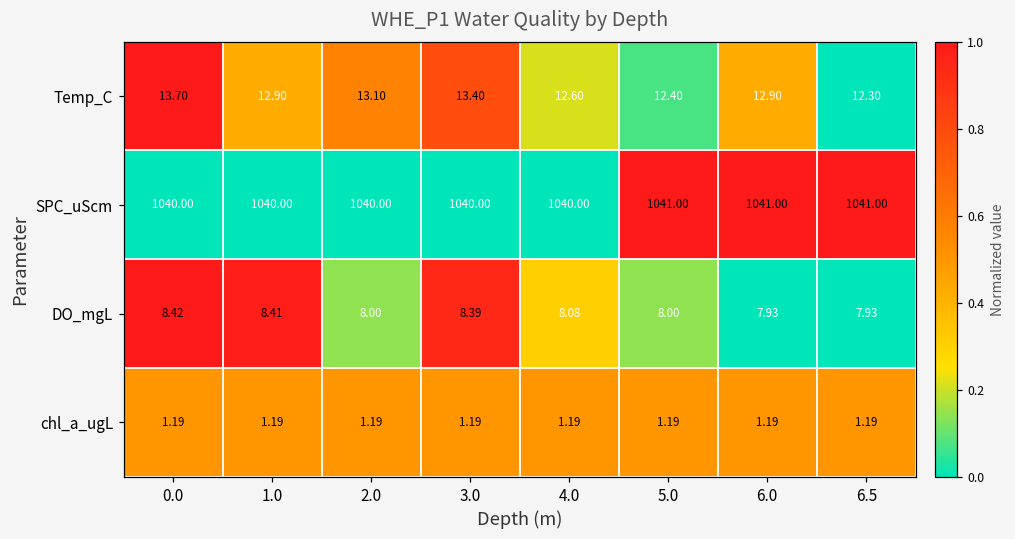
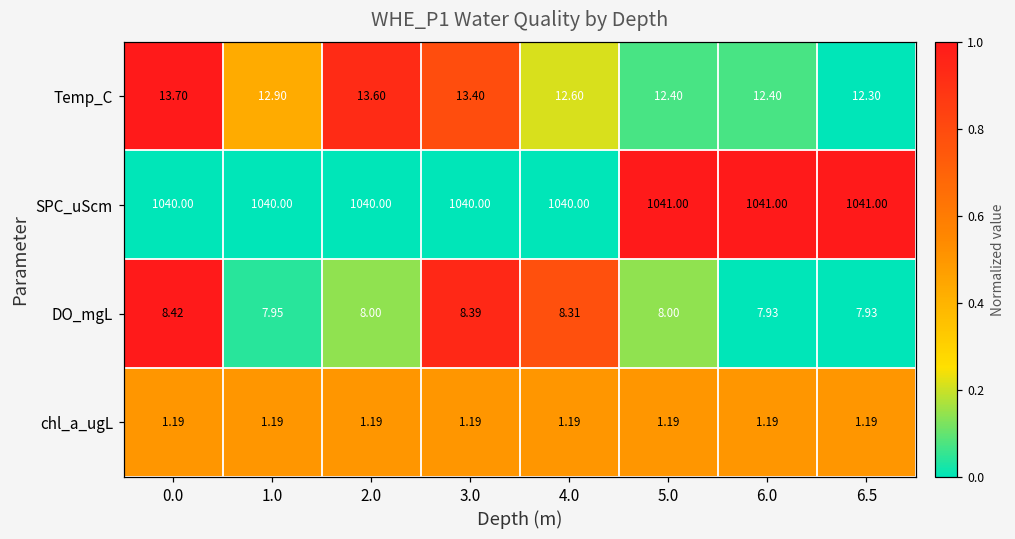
Temp_C, 2.0: 13.10 -> 13.60
Temp_C, 6.0: 12.90 -> 12.40
DO_mgL, 1.0: 8.41 -> 7.95
DO_mgL, 4.0: 8.08 -> 8.31
